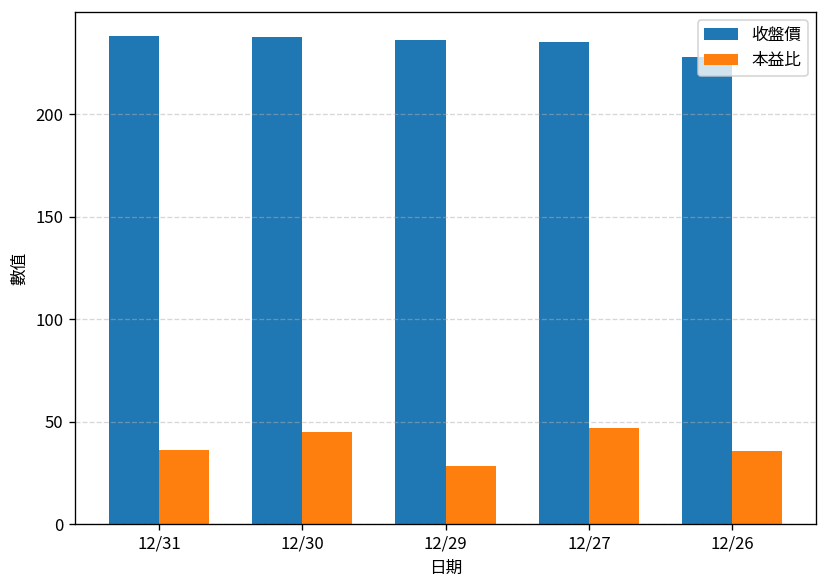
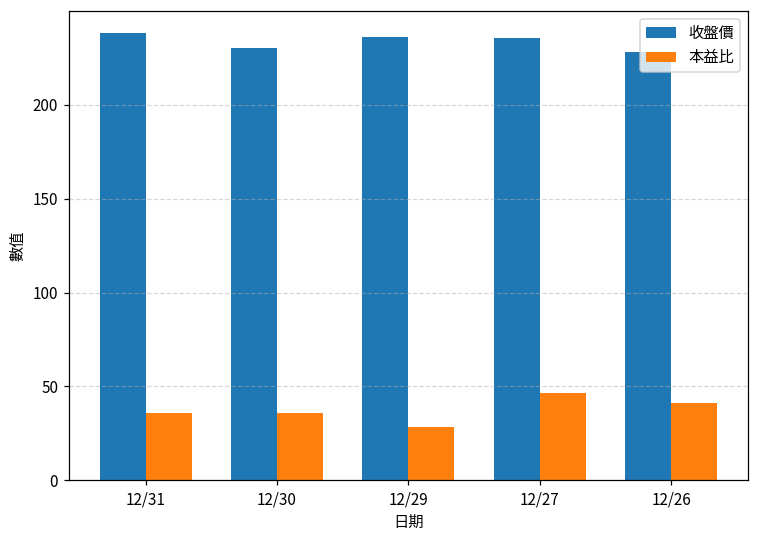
收盤價, 12/30: 238 -> 230
本益比, 12/30: 45 -> 36
本益比, 12/26: 36 -> 41
